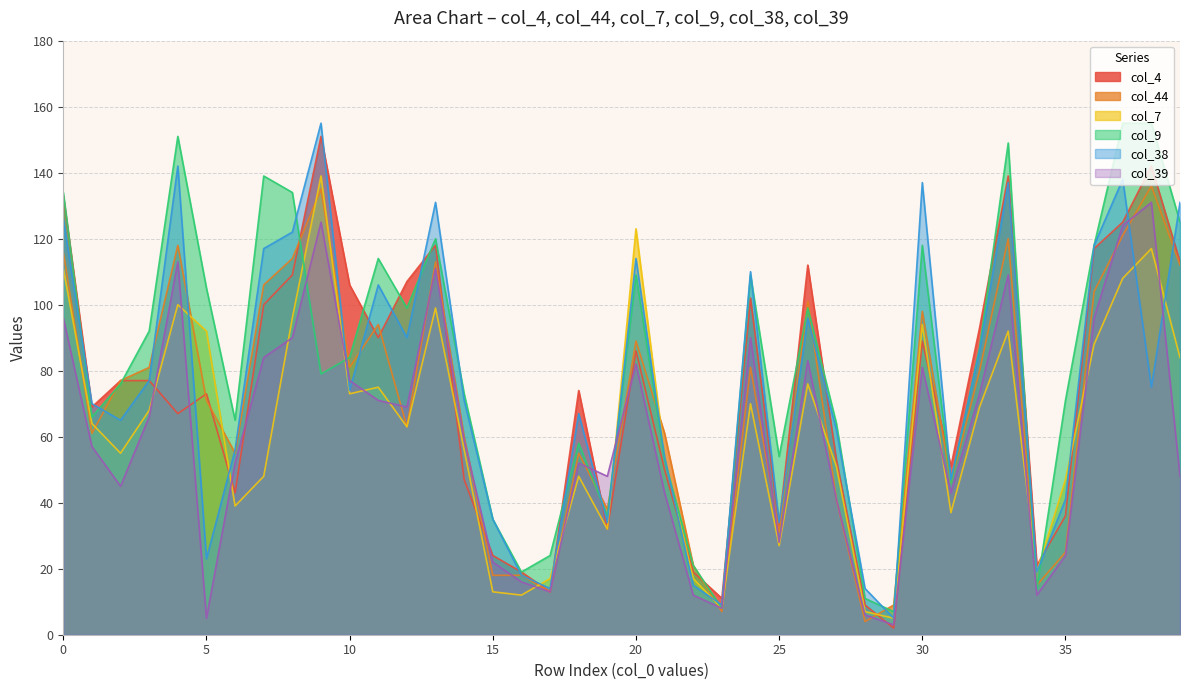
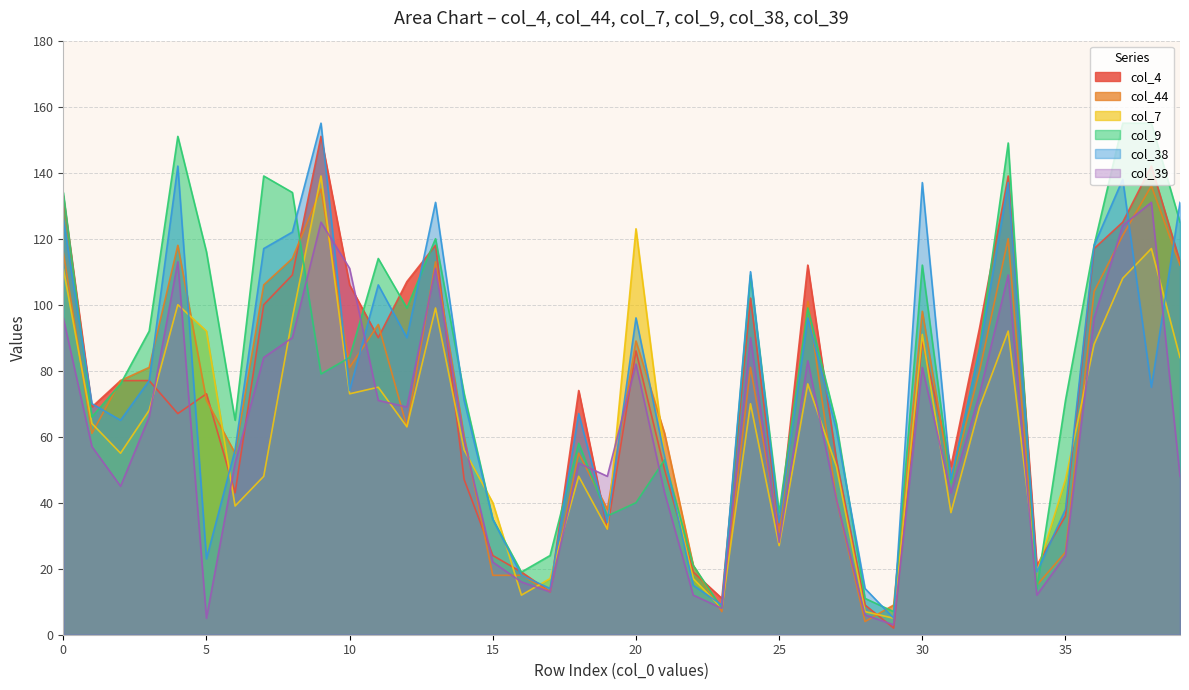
col_9, 5: 105 -> 116
col_39, 10: 77 -> 111
col_7, 15: 13 -> 40
col_9, 20: 109 -> 40
col_38, 20: 114 -> 96
col_9, 25: 54 -> 37
col_7, 30: 94 -> 91
col_9, 30: 118 -> 112
col_38, 35: 41 -> 38
